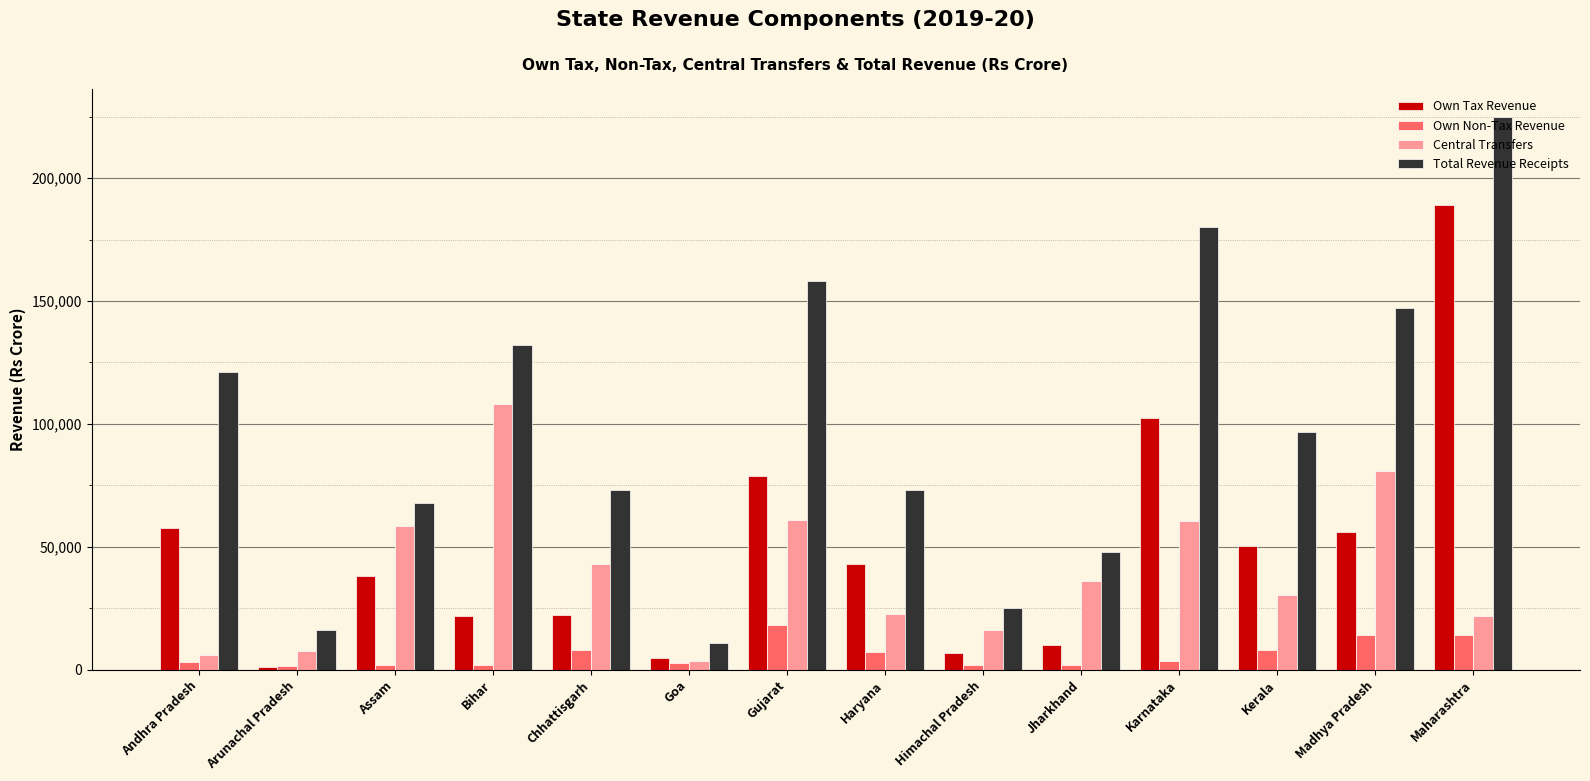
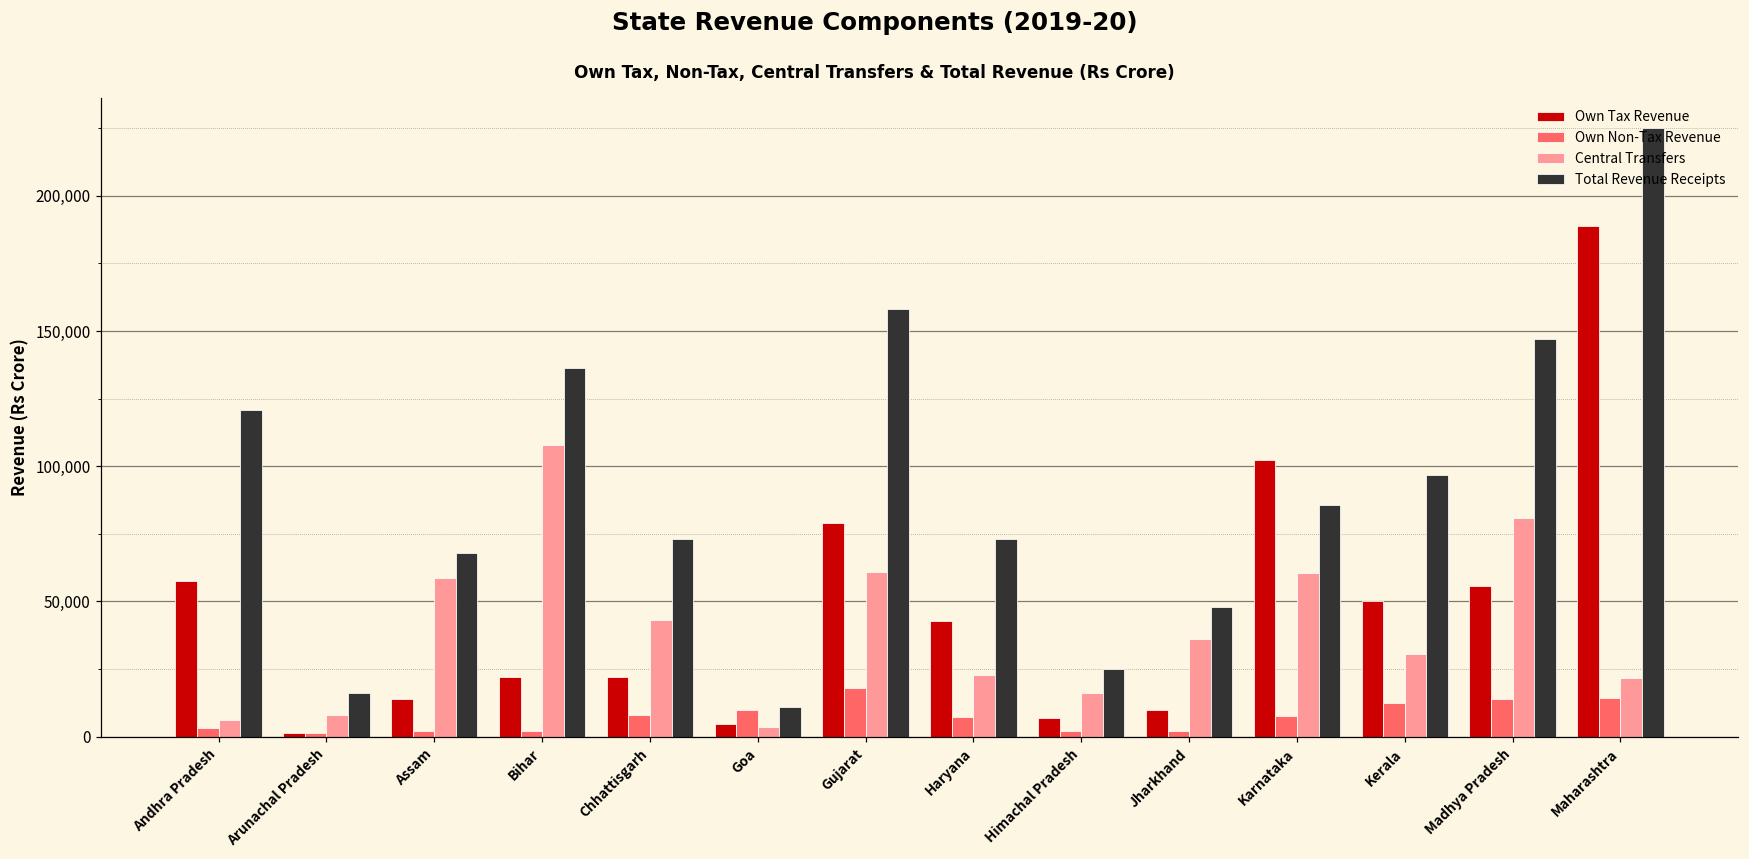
Own Tax Revenue, Assam: 38,000 -> 14,000
Total Revenue Receipts, Bihar: 132,000 -> 136,000
Own Non-Tax Revenue, Goa: 3,000 -> 10,000
Own Non-Tax Revenue, Karnataka: 3,000 -> 8,000
Total Revenue Receipts, Karnataka: 180,000 -> 86,000
Own Non-Tax Revenue, Kerala: 8,000 -> 12,000
